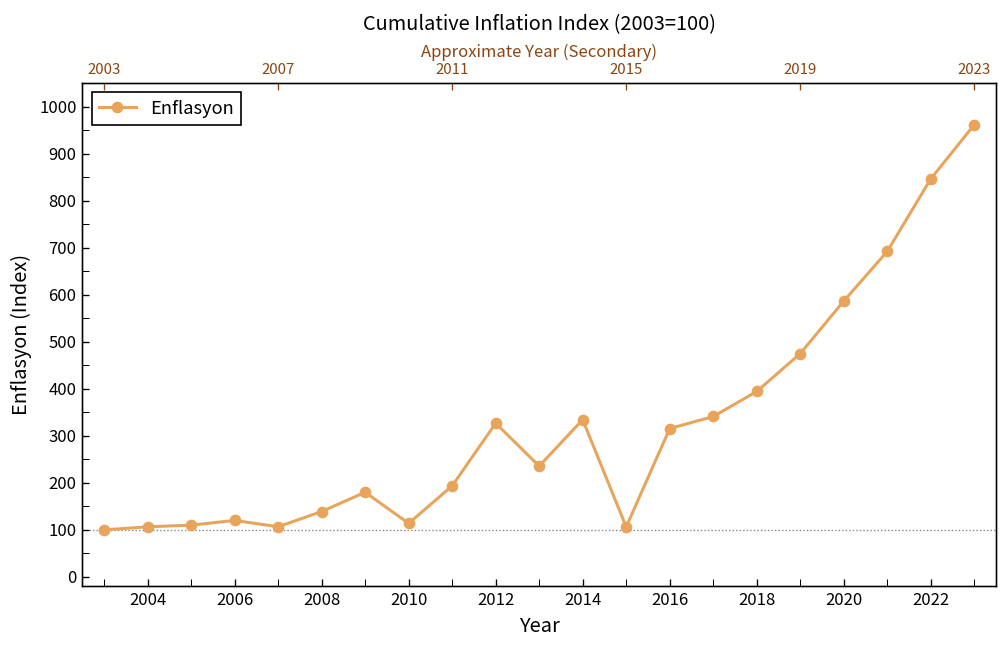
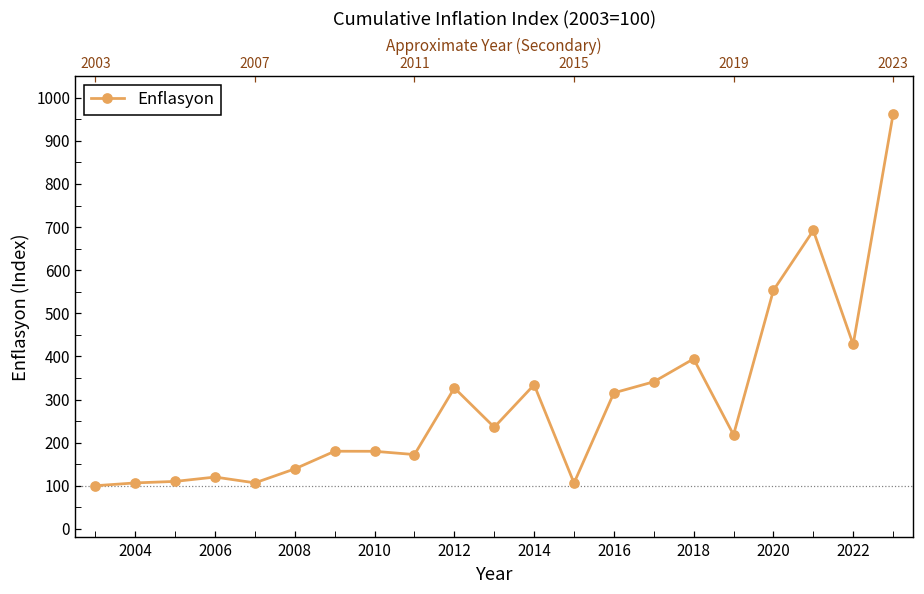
2010: 110 -> 180
2011: 190 -> 170
2019: 470 -> 220
2020: 590 -> 550
2022: 850 -> 430
